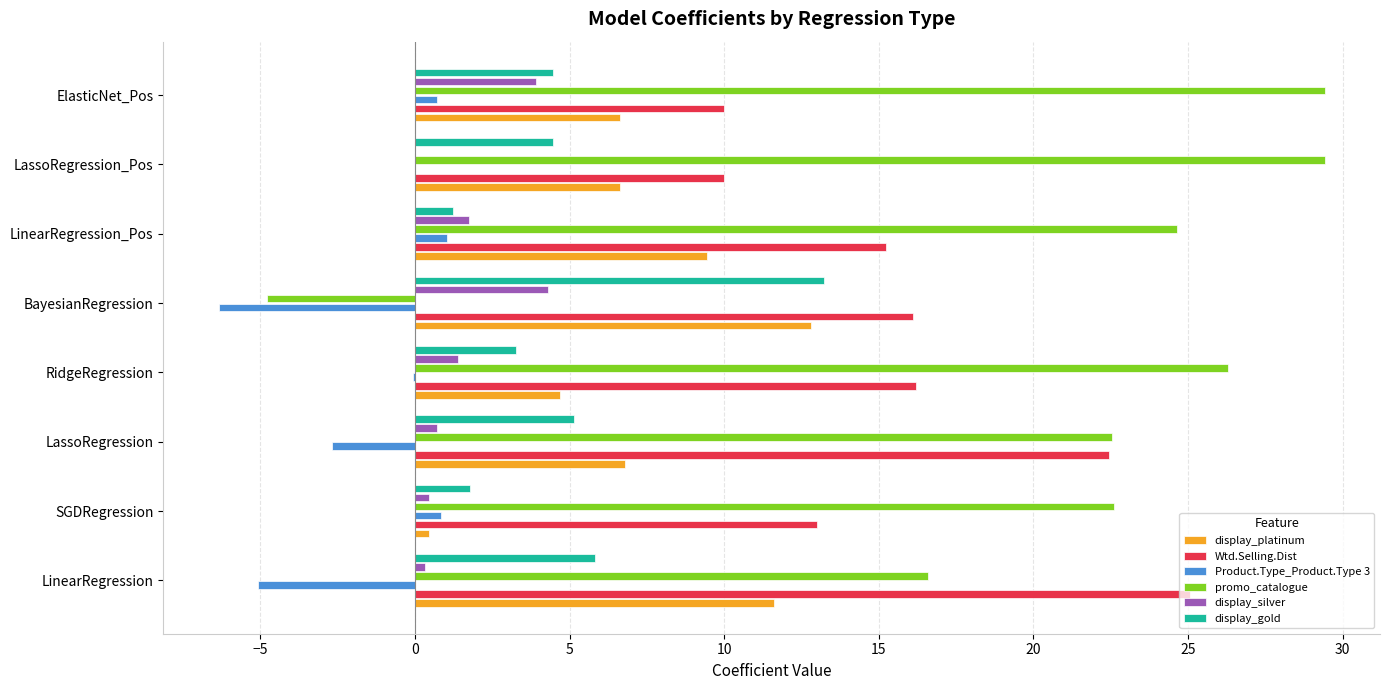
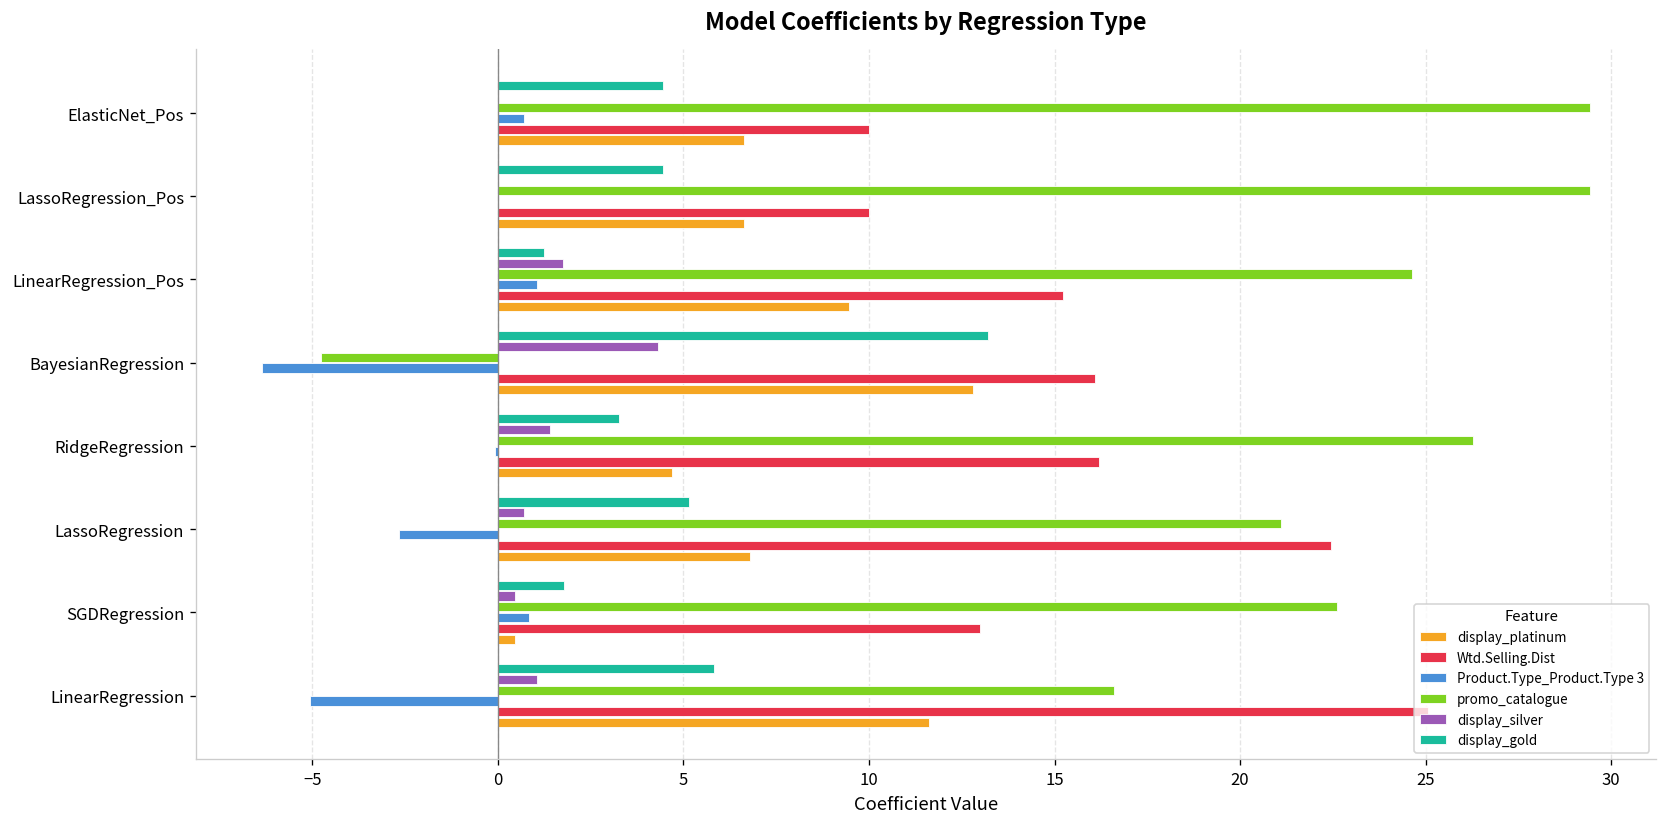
display_silver, ElasticNet_Pos: 3.9 -> 0.0
promo_catalogue, LassoRegression: 22.6 -> 21.1
display_silver, LinearRegression: 0.3 -> 1.1
